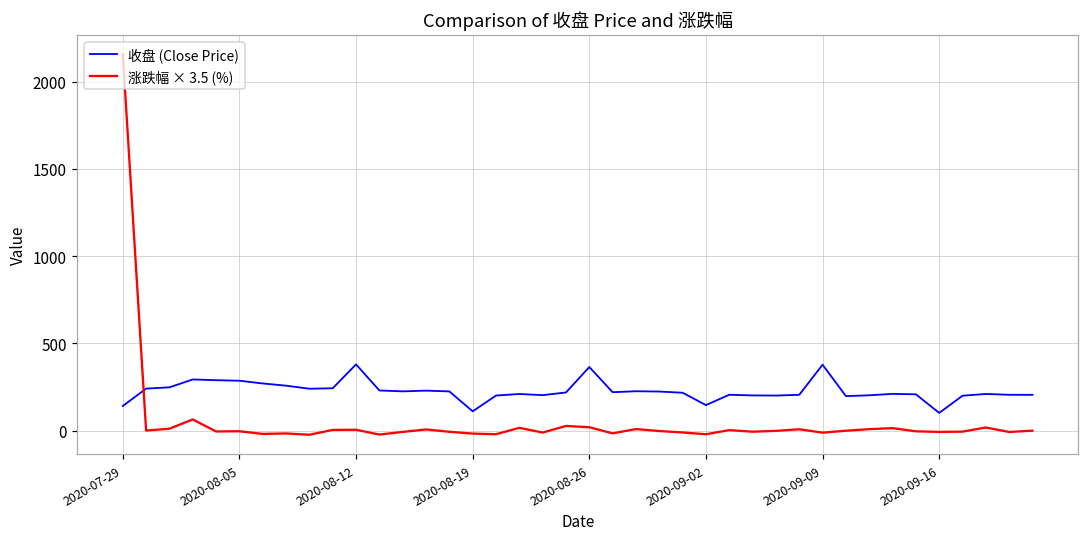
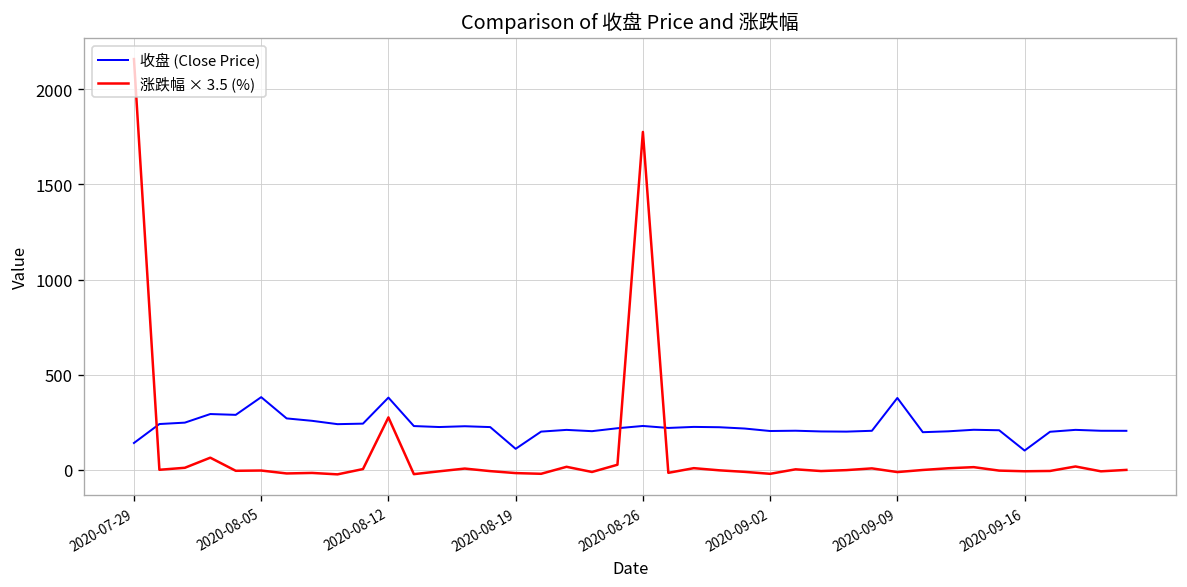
收盘 (Close Price), 2020-08-05: 290 -> 380
涨跌幅 × 3.5 (%), 2020-08-12: 0 -> 280
收盘 (Close Price), 2020-08-26: 360 -> 230
涨跌幅 × 3.5 (%), 2020-08-26: 20 -> 1780
收盘 (Close Price), 2020-09-02: 150 -> 200
